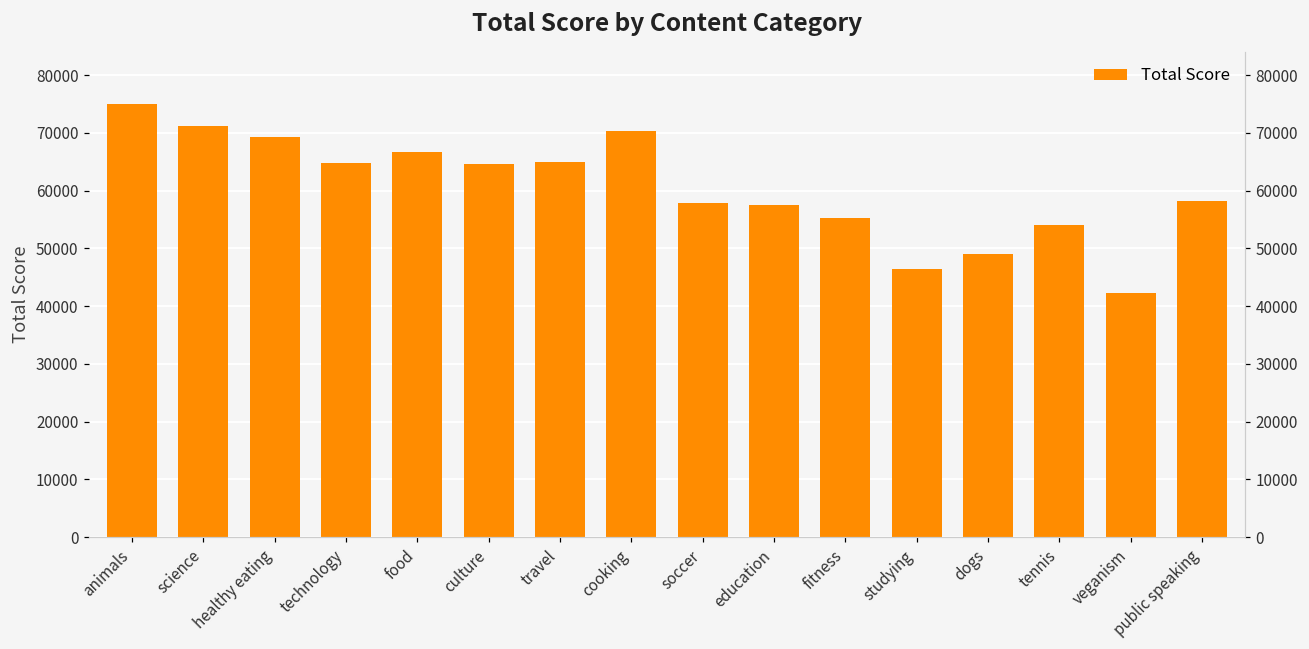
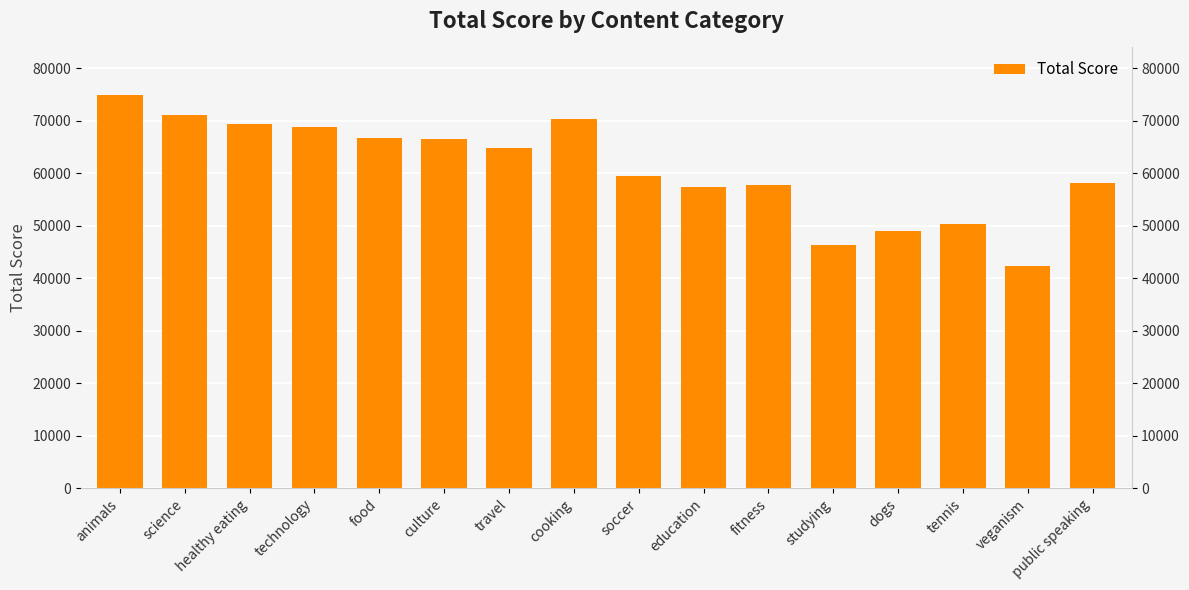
technology: 65000 -> 69000
culture: 65000 -> 67000
soccer: 58000 -> 60000
fitness: 55000 -> 58000
tennis: 54000 -> 50000
